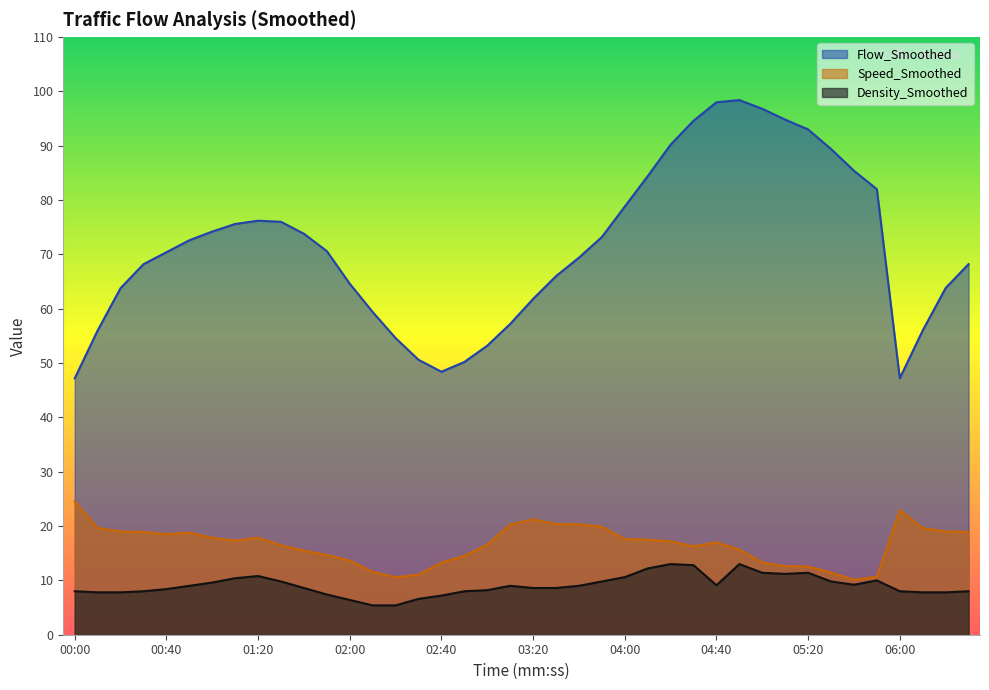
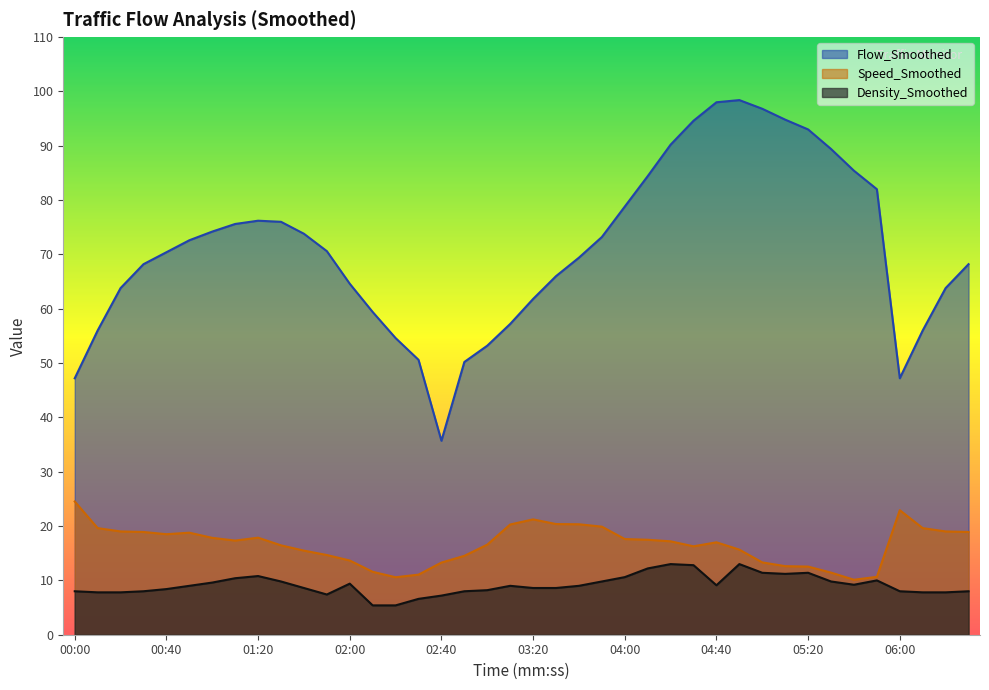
Density_Smoothed, 02:00: 6 -> 9
Flow_Smoothed, 02:40: 48 -> 36
